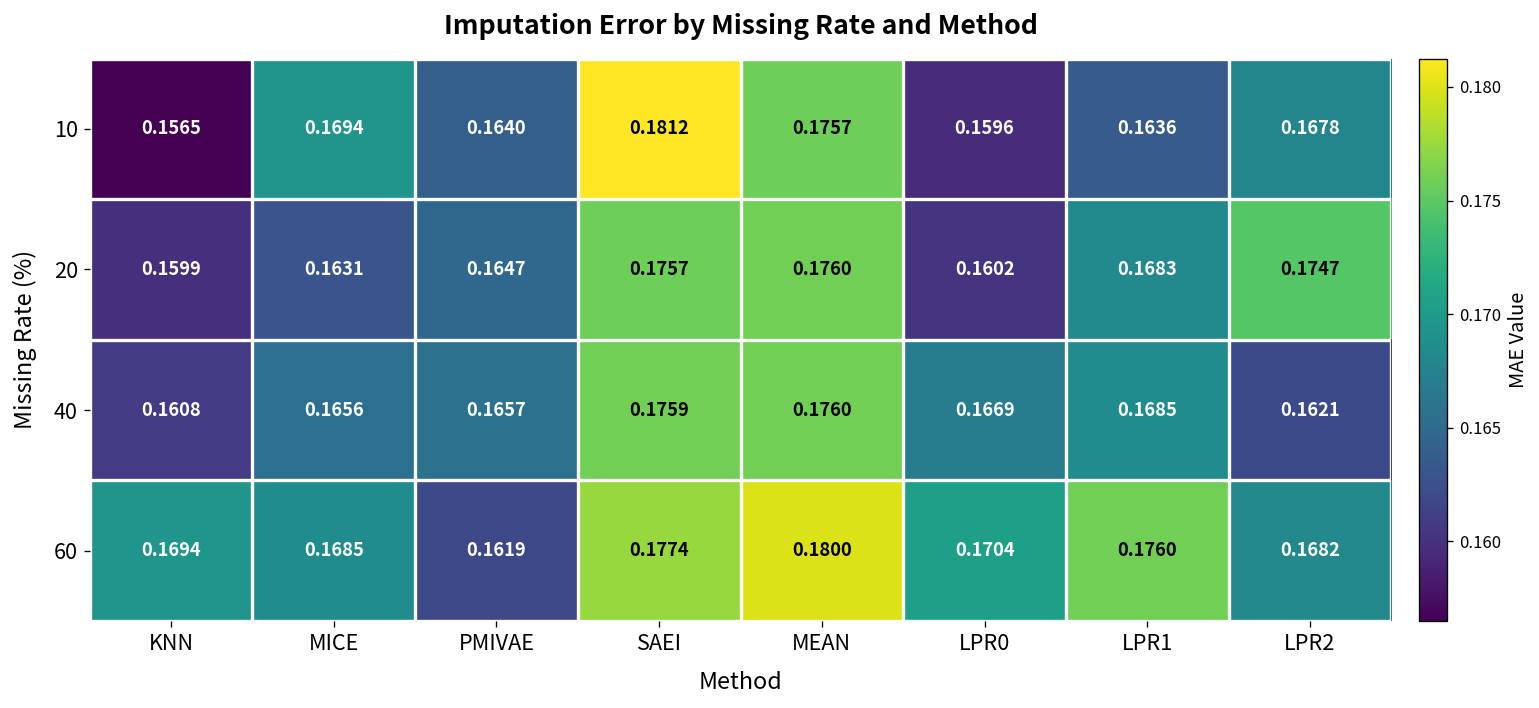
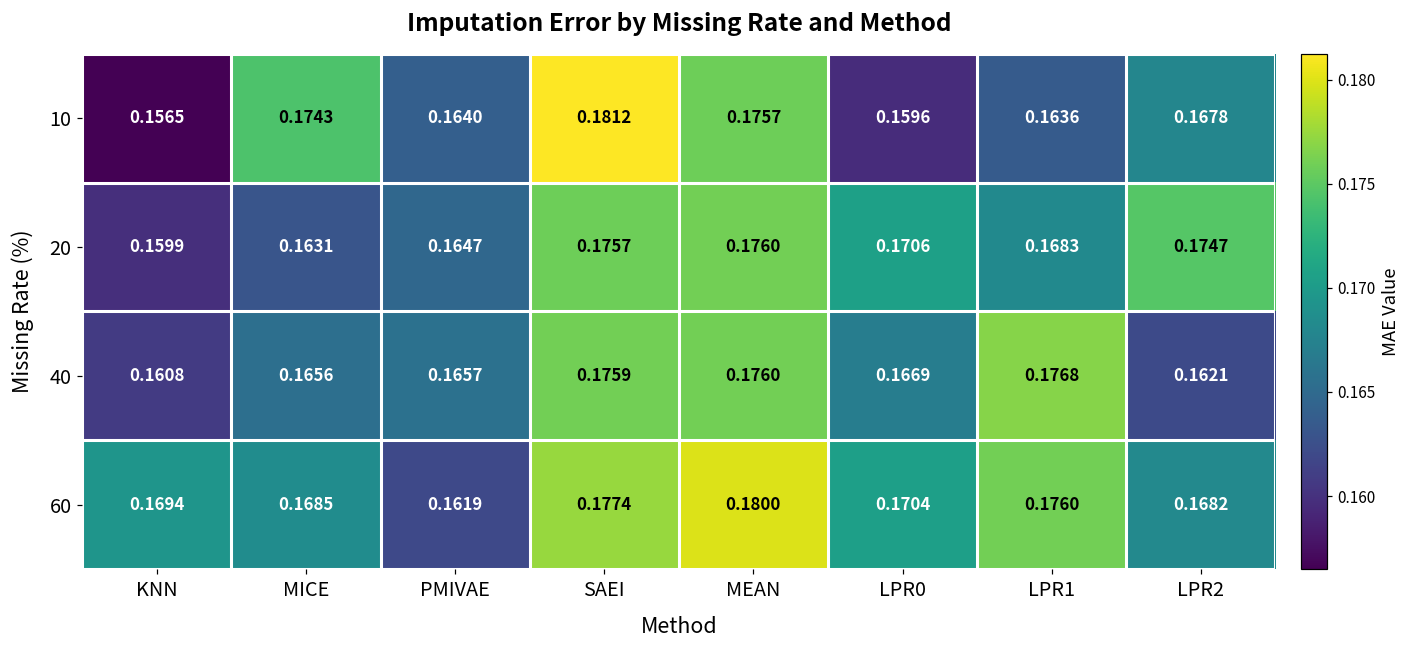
10, MICE: 0.1694 -> 0.1743
20, LPR0: 0.1602 -> 0.1706
40, LPR1: 0.1685 -> 0.1768
